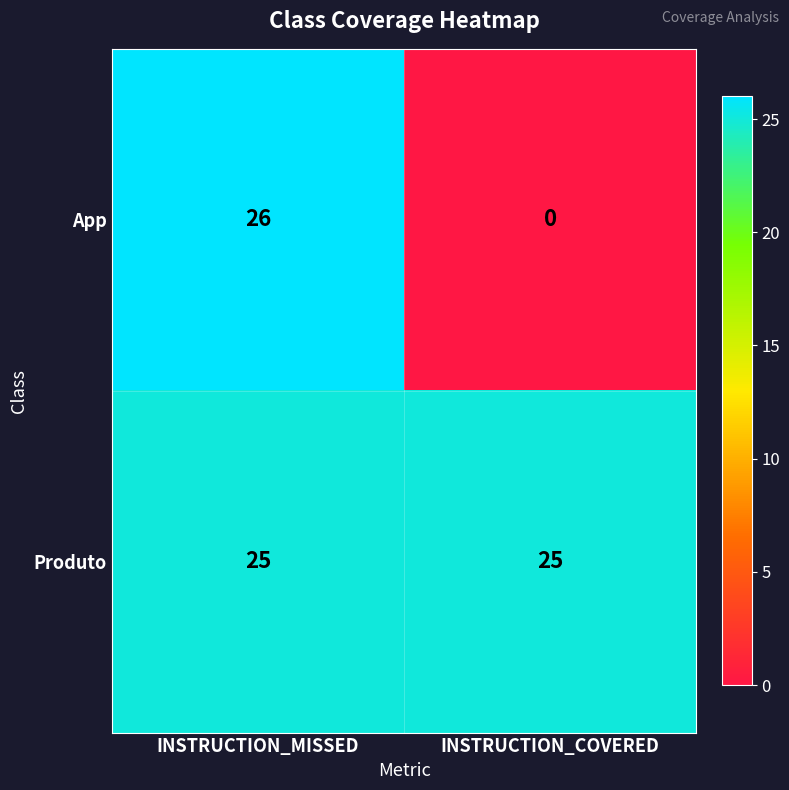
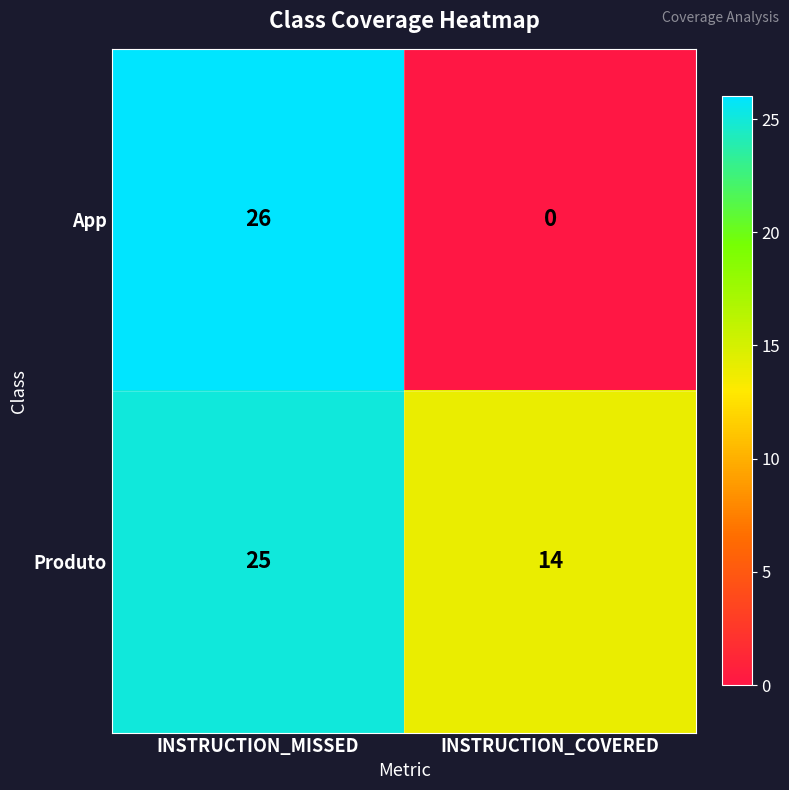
Produto, INSTRUCTION_COVERED: 25 -> 14
